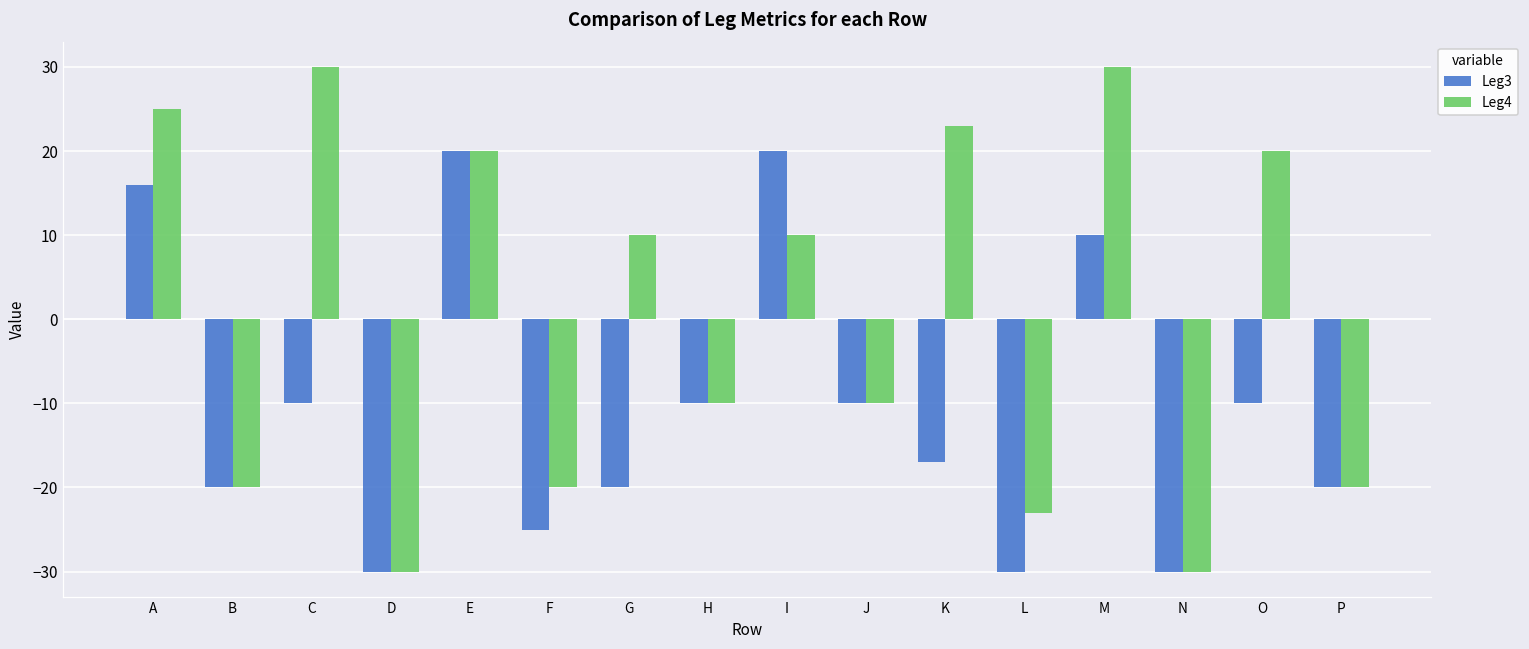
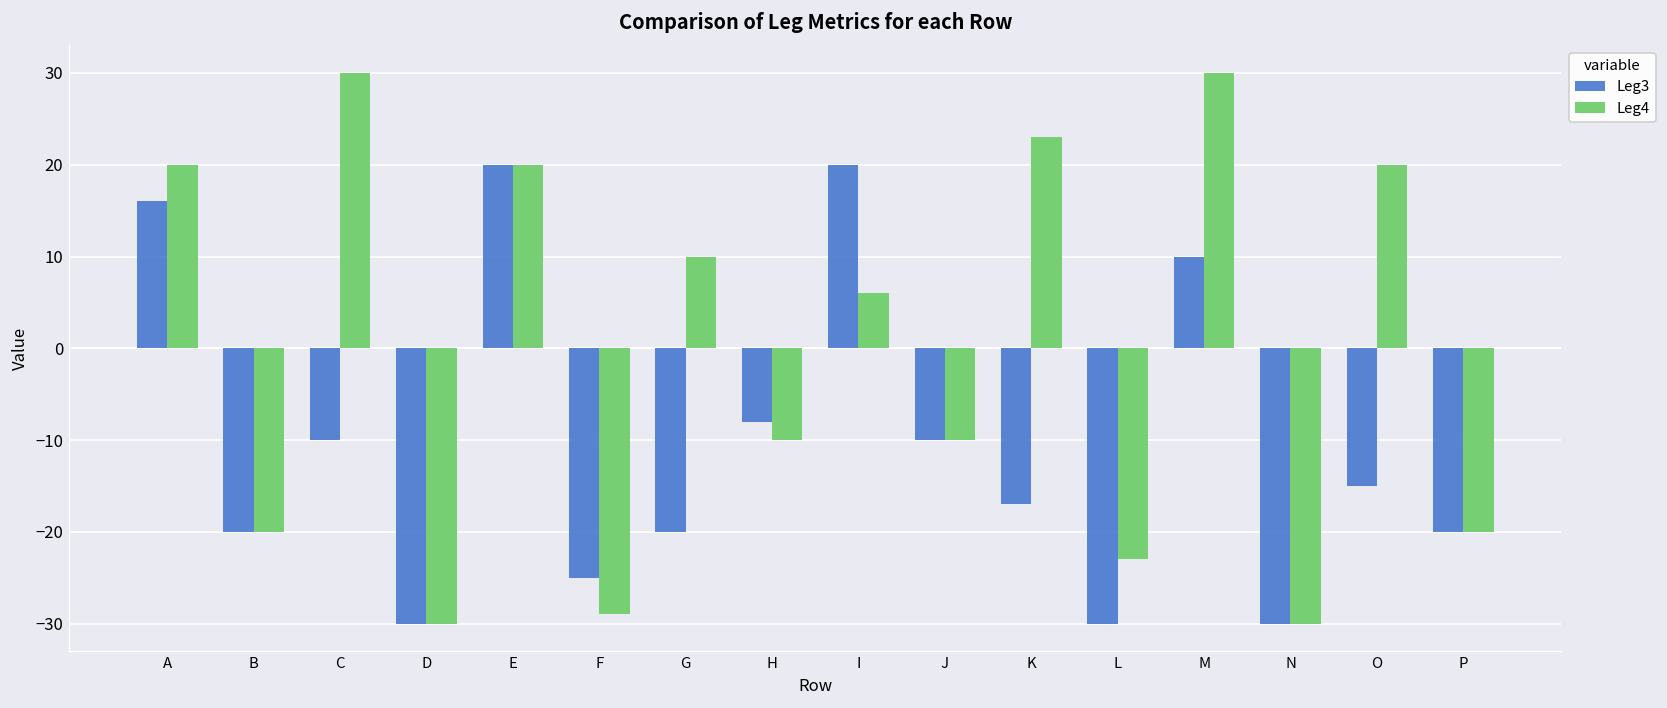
Leg4, A: 25 -> 20
Leg4, F: -20 -> -29
Leg3, H: -10 -> -8
Leg4, I: 10 -> 6
Leg3, O: -10 -> -15
